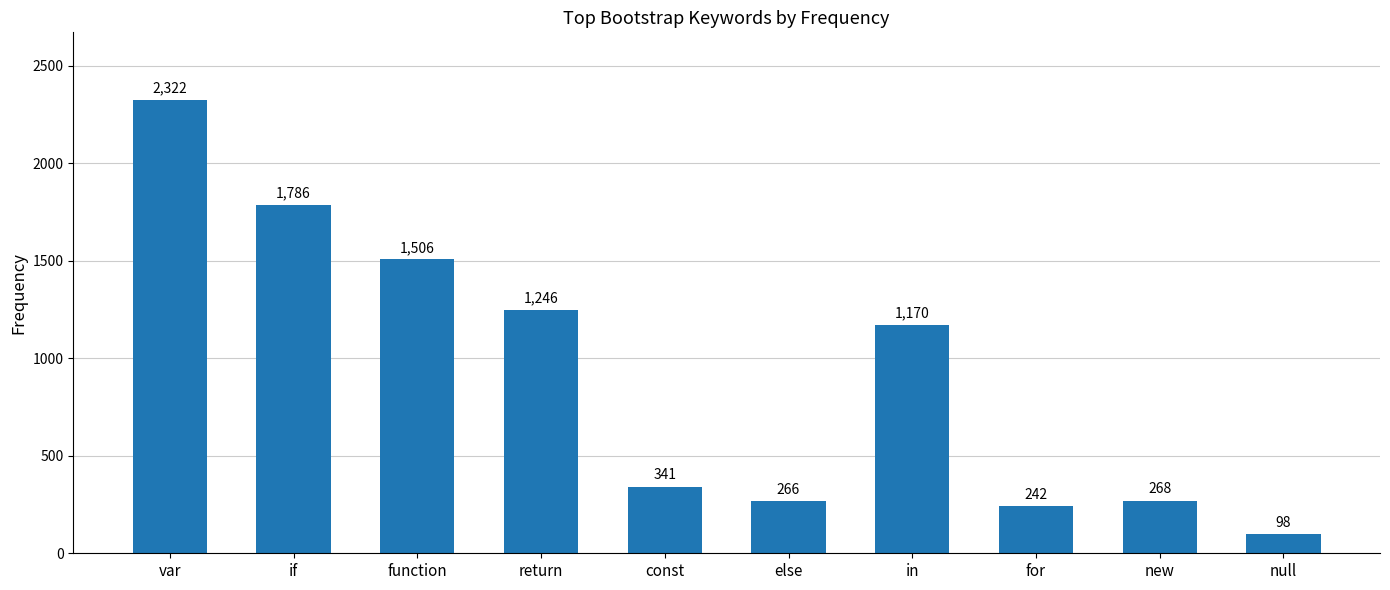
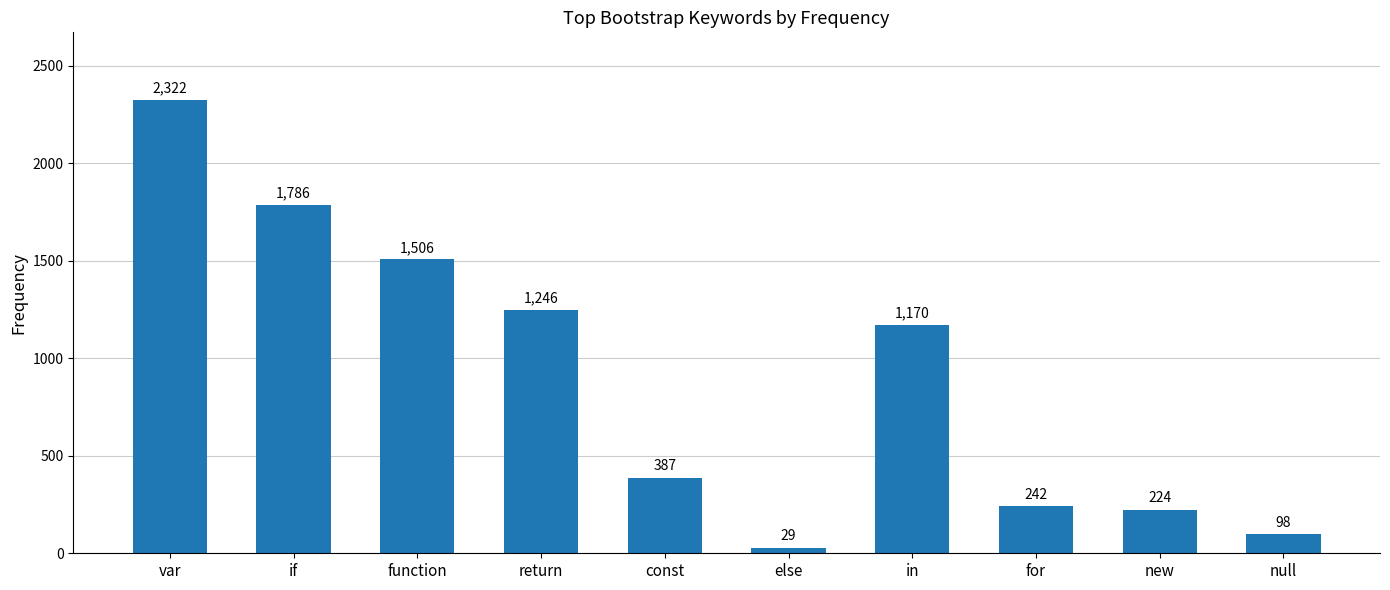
const: 341 -> 387
else: 266 -> 29
new: 268 -> 224
